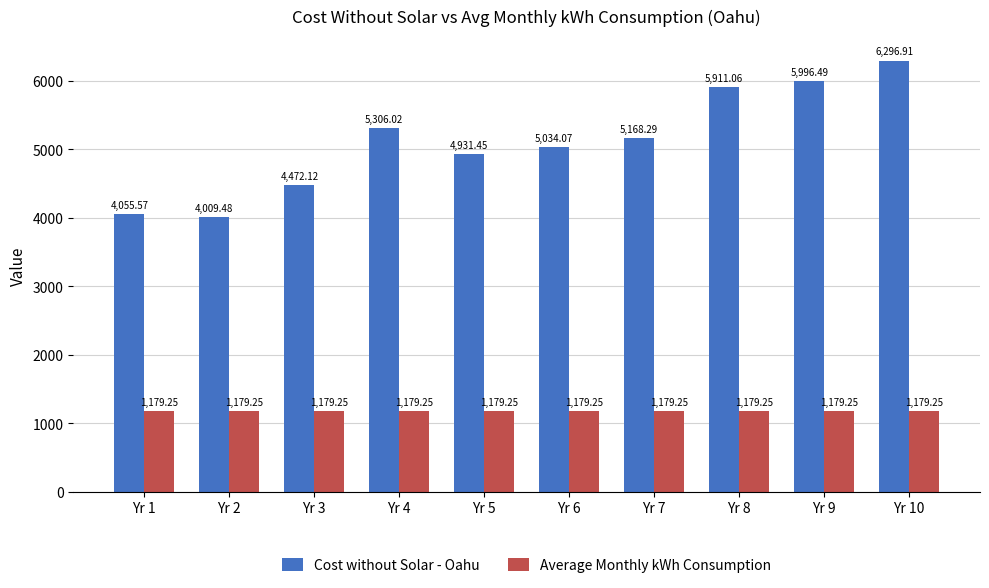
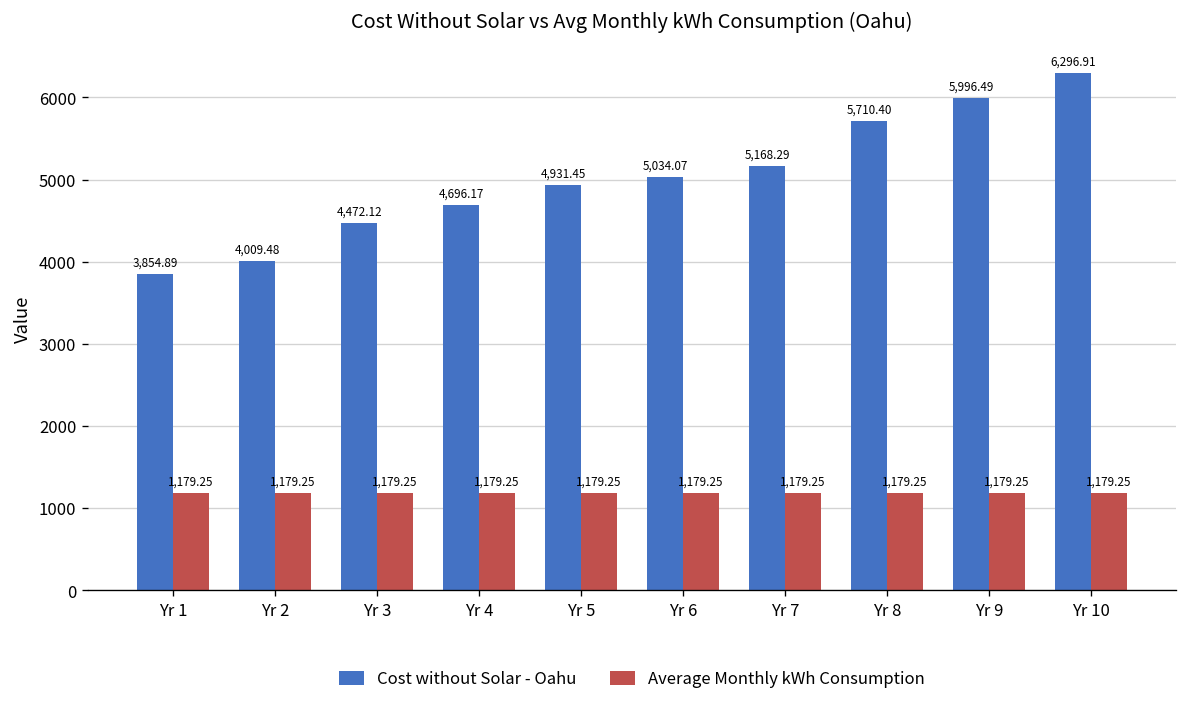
Cost without Solar - Oahu, Yr 1: 4,055.57 -> 3,854.89
Cost without Solar - Oahu, Yr 4: 5,306.02 -> 4,696.17
Cost without Solar - Oahu, Yr 8: 5,911.06 -> 5,710.40
